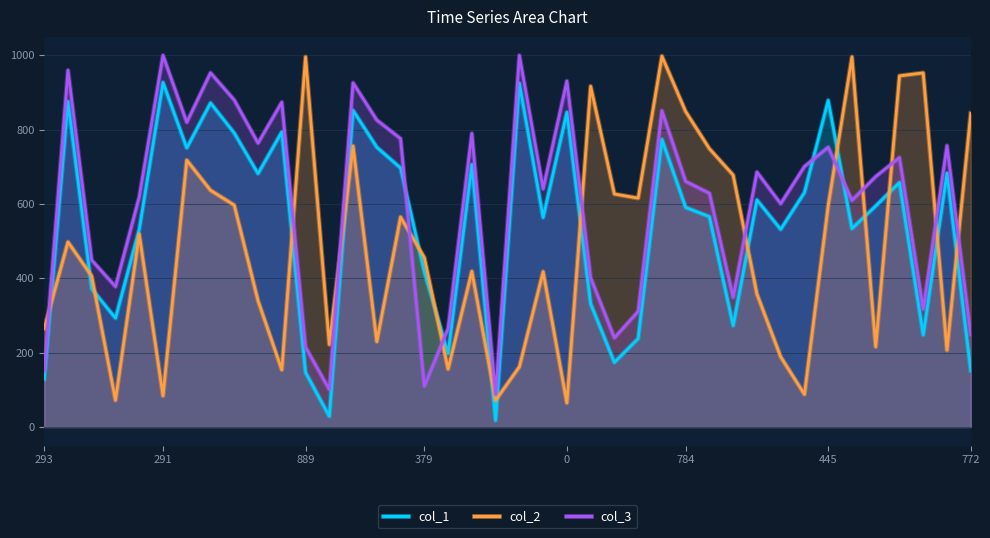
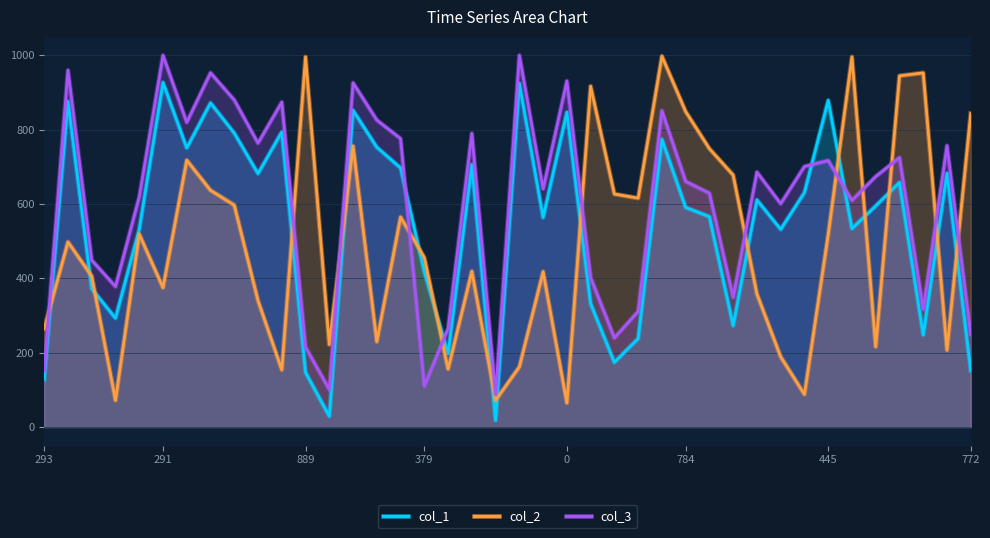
col_2, 291: 80 -> 380
col_2, 445: 600 -> 520
col_3, 445: 750 -> 720
